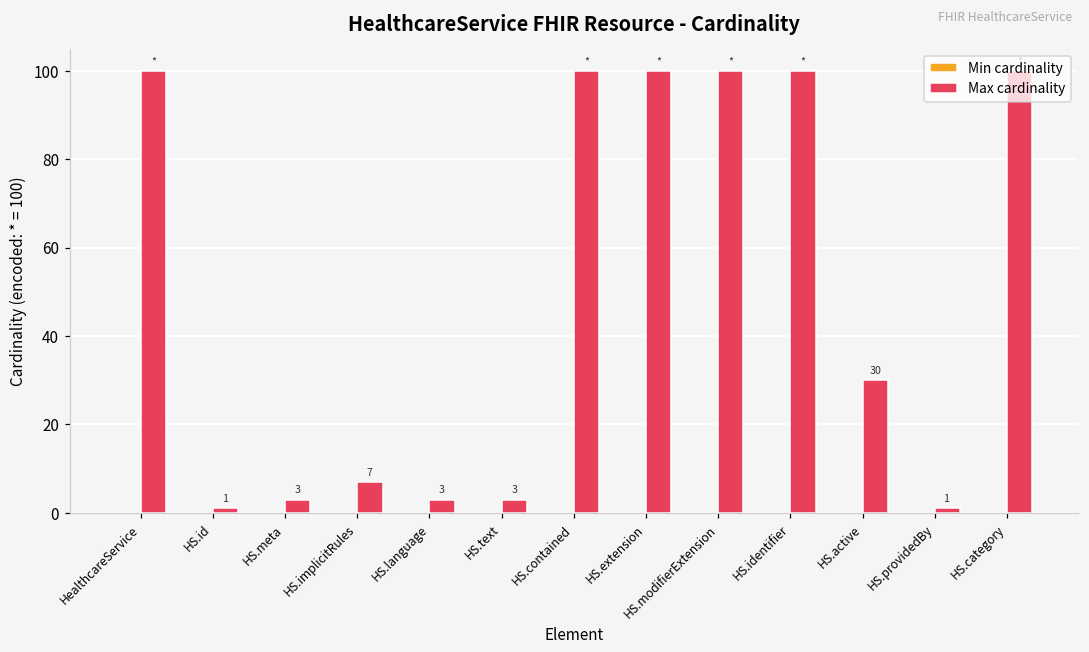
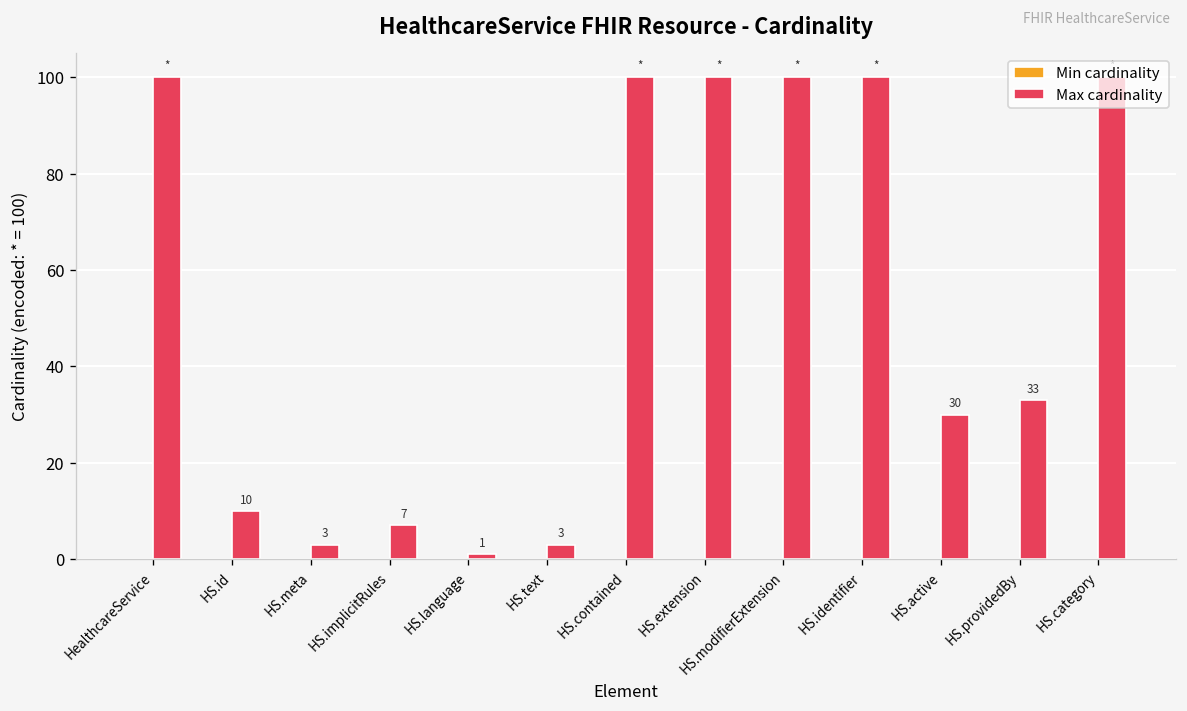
Max cardinality, HS.id: 1 -> 10
Max cardinality, HS.language: 3 -> 1
Max cardinality, HS.providedBy: 1 -> 33
